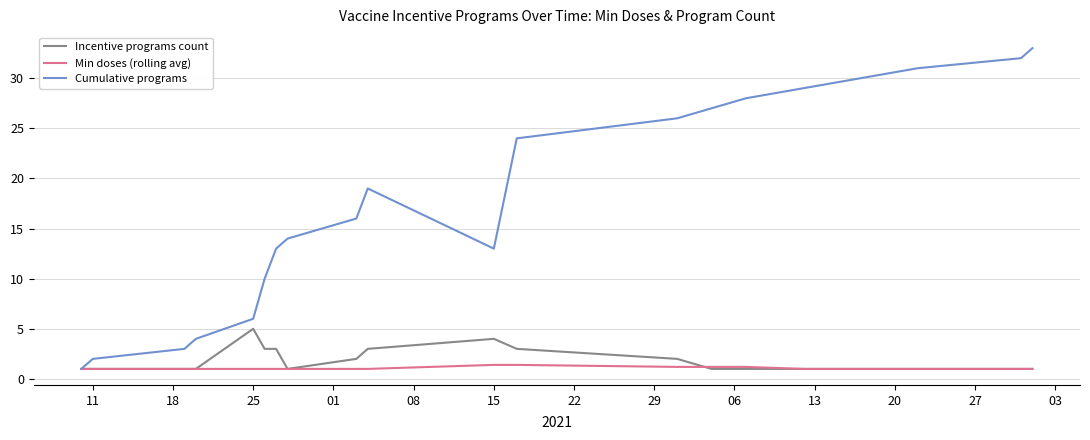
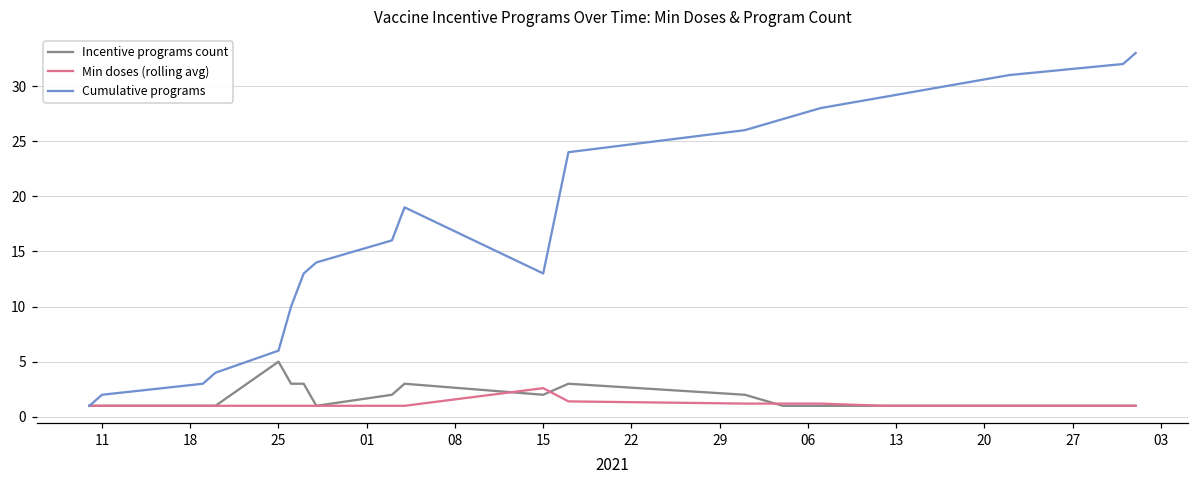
Incentive programs count, 15: 4 -> 2
Min doses (rolling avg), 15: 1.4 -> 2.6
